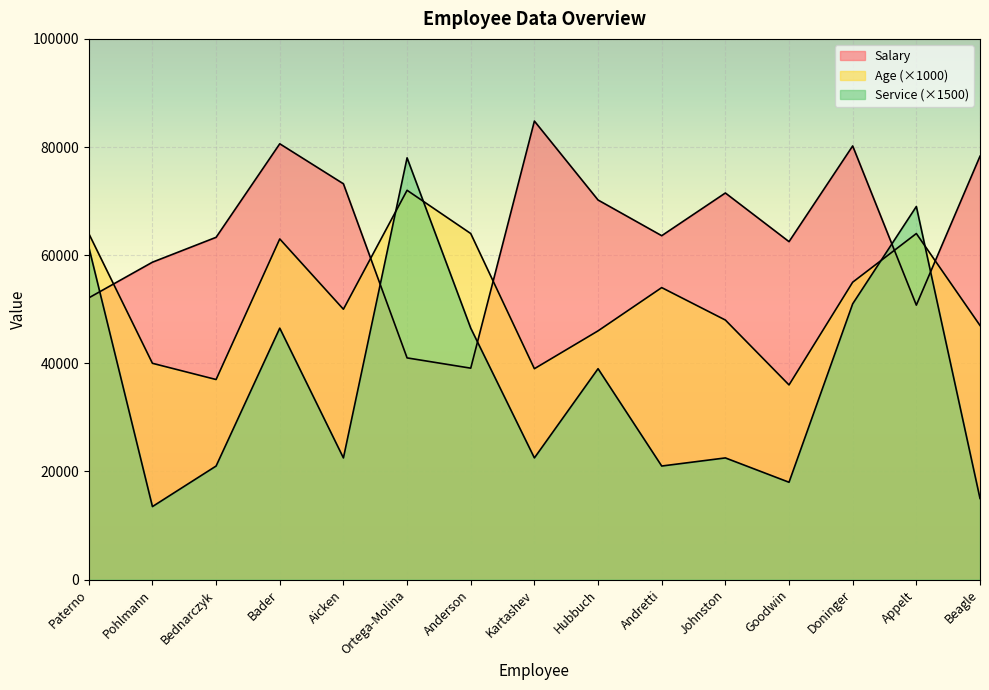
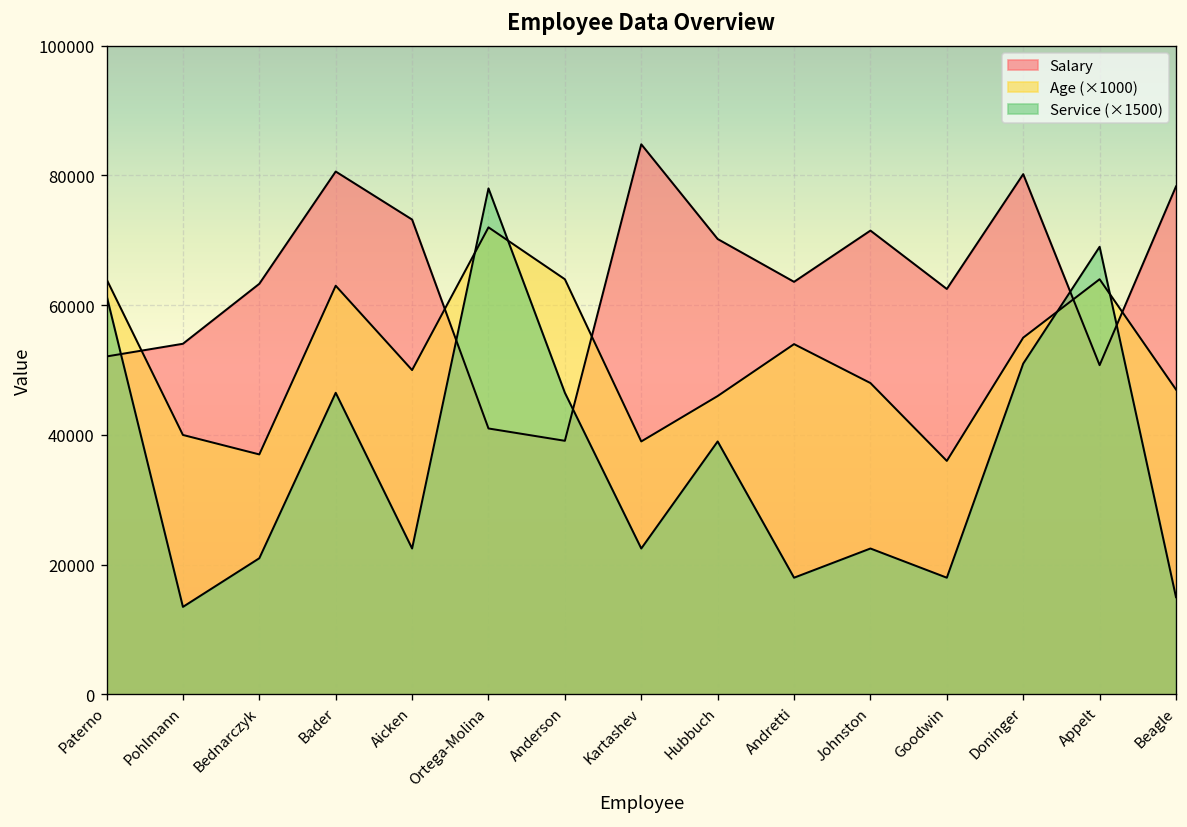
Salary, Pohlmann: 59000 -> 54000
Service (×1500), Andretti: 21000 -> 18000
